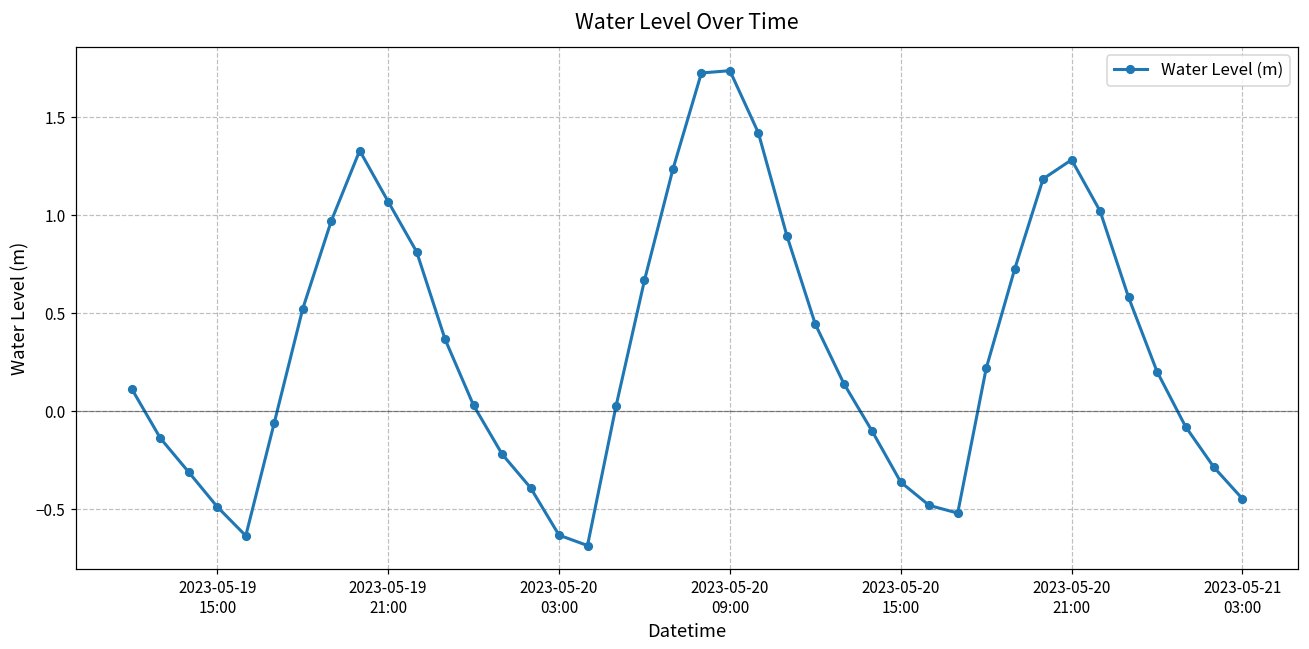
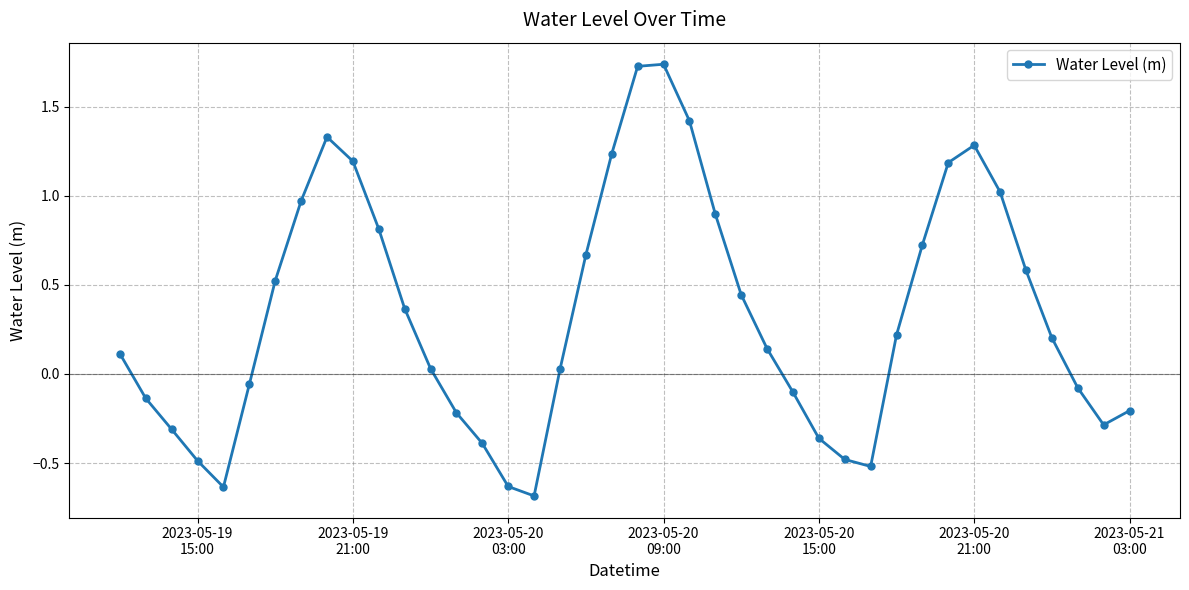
2023-05-19 21:00: 1.07 -> 1.19
2023-05-21 03:00: -0.45 -> -0.21
